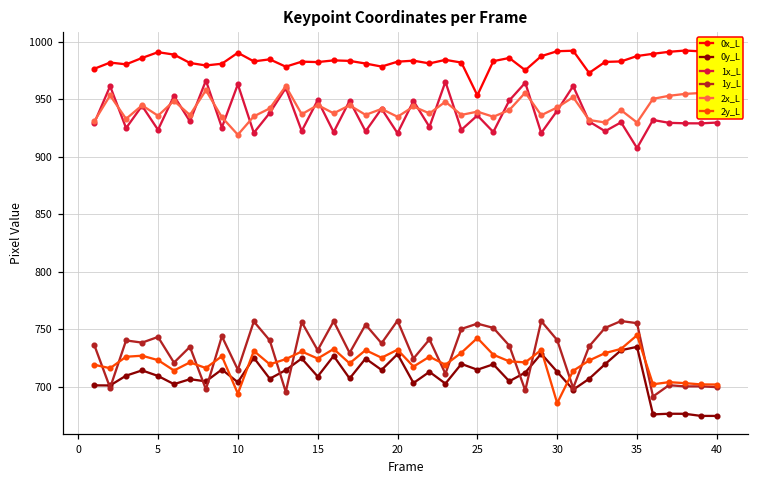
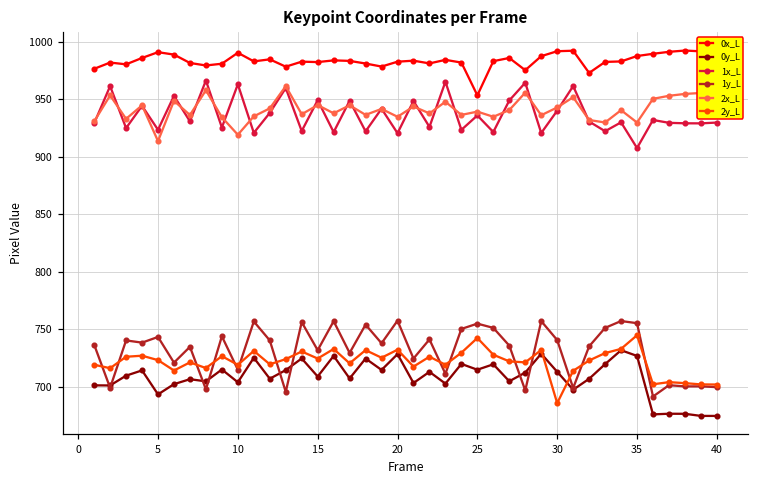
0y_L, 5: 710 -> 693
2x_L, 5: 936 -> 914
2y_L, 10: 694 -> 719
0y_L, 35: 735 -> 727
